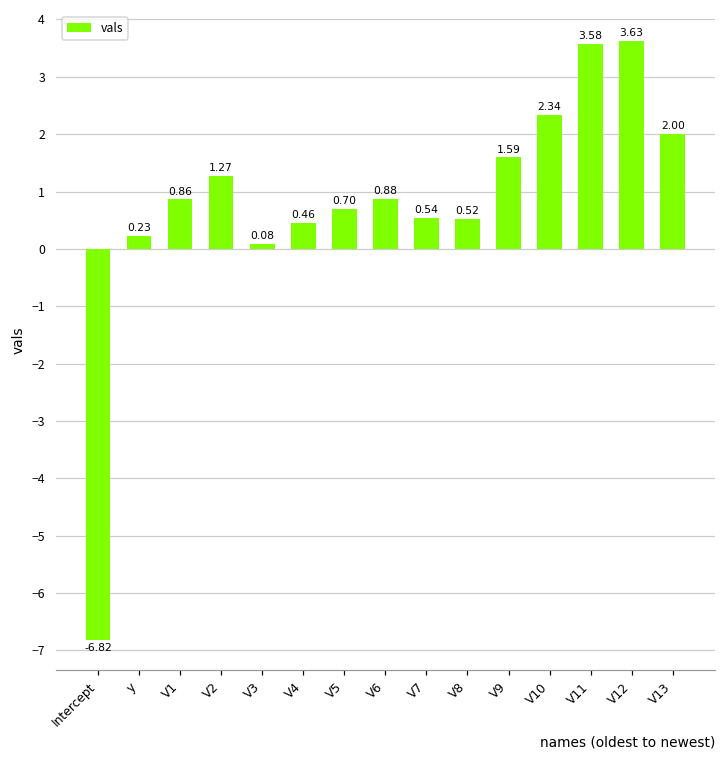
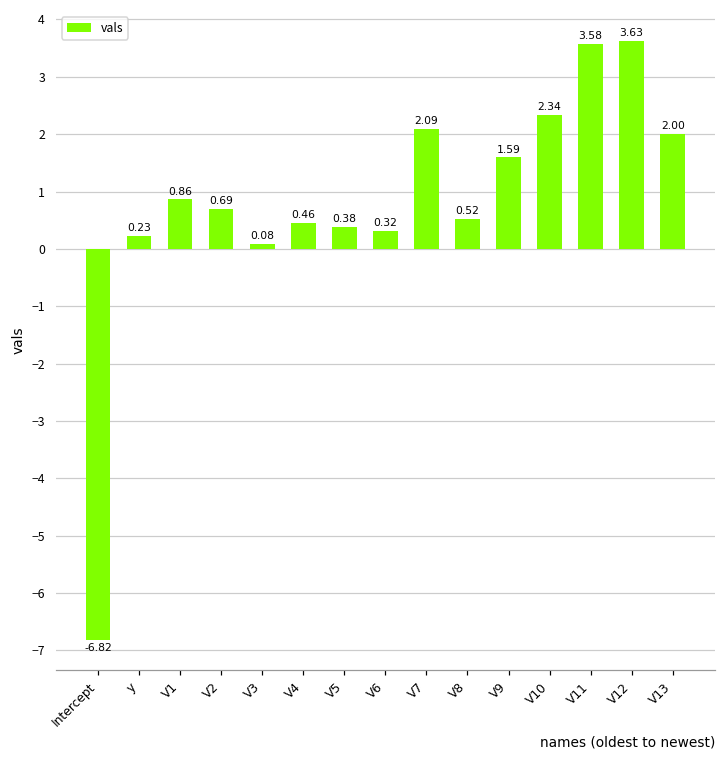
V2: 1.27 -> 0.69
V5: 0.70 -> 0.38
V6: 0.88 -> 0.32
V7: 0.54 -> 2.09
